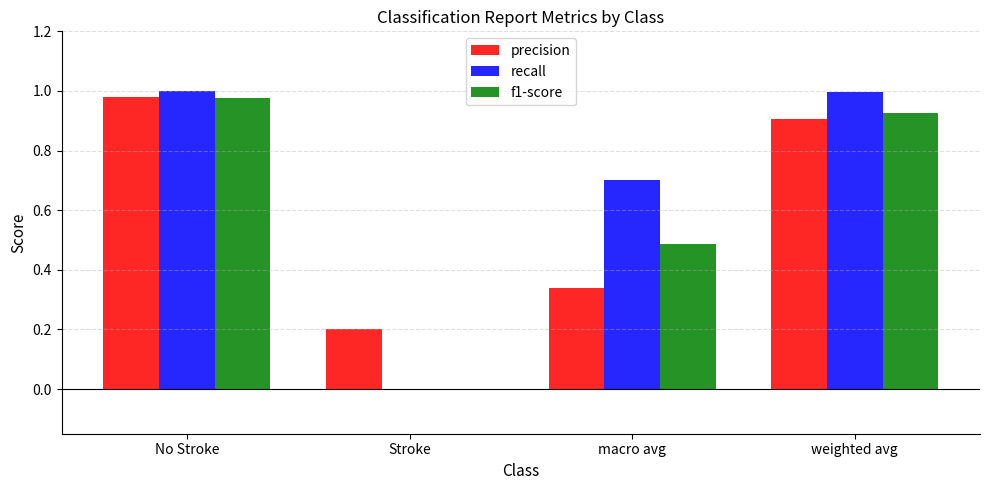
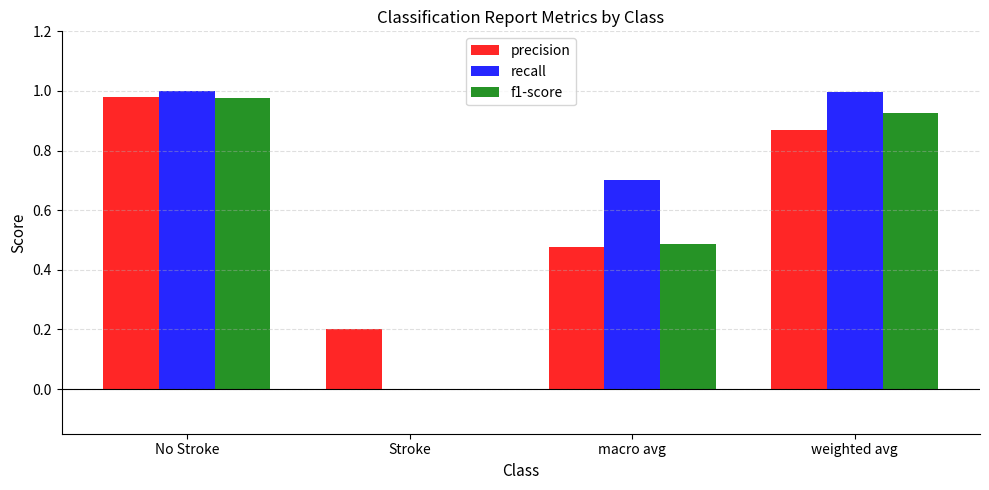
precision, macro avg: 0.34 -> 0.48
precision, weighted avg: 0.90 -> 0.87
